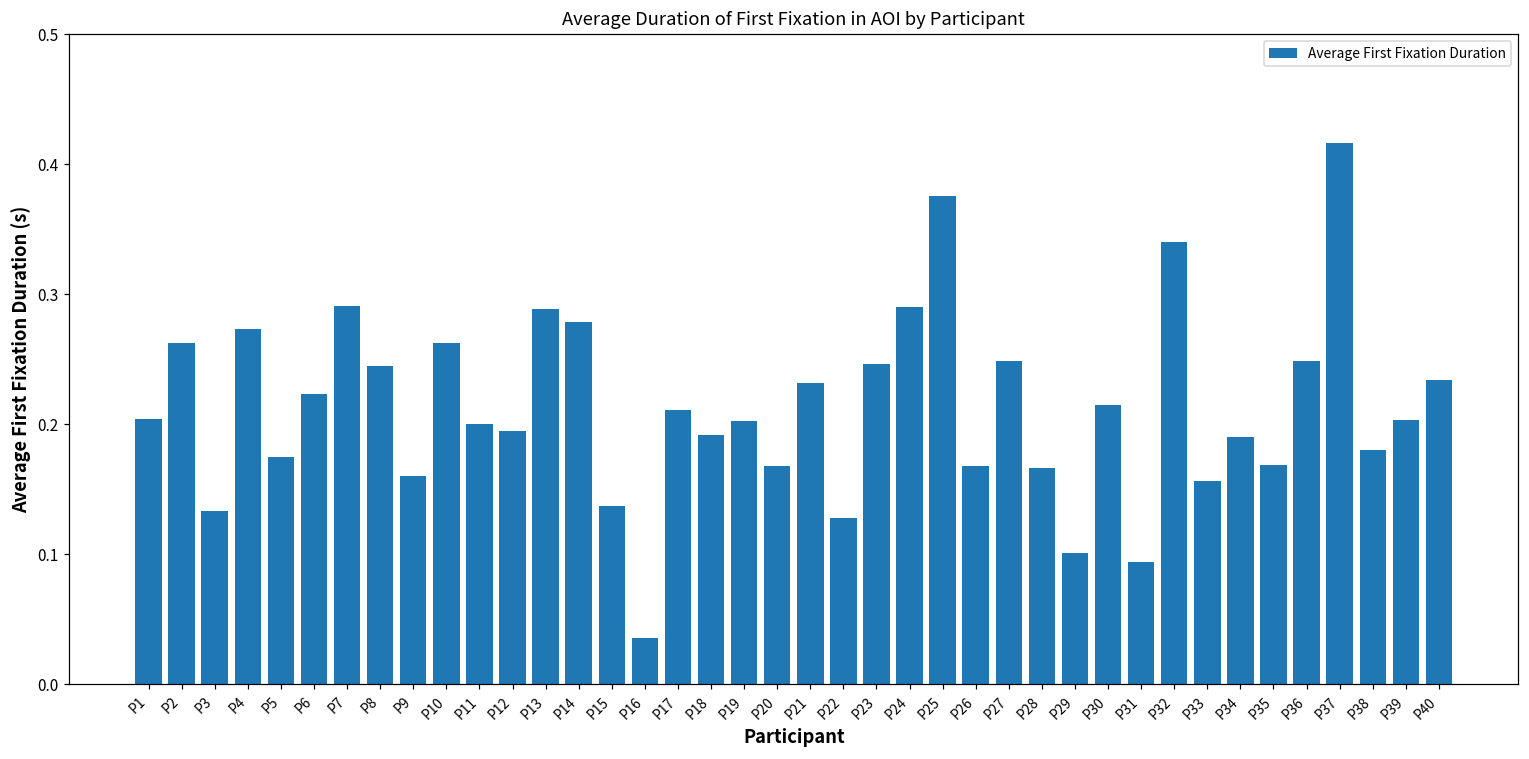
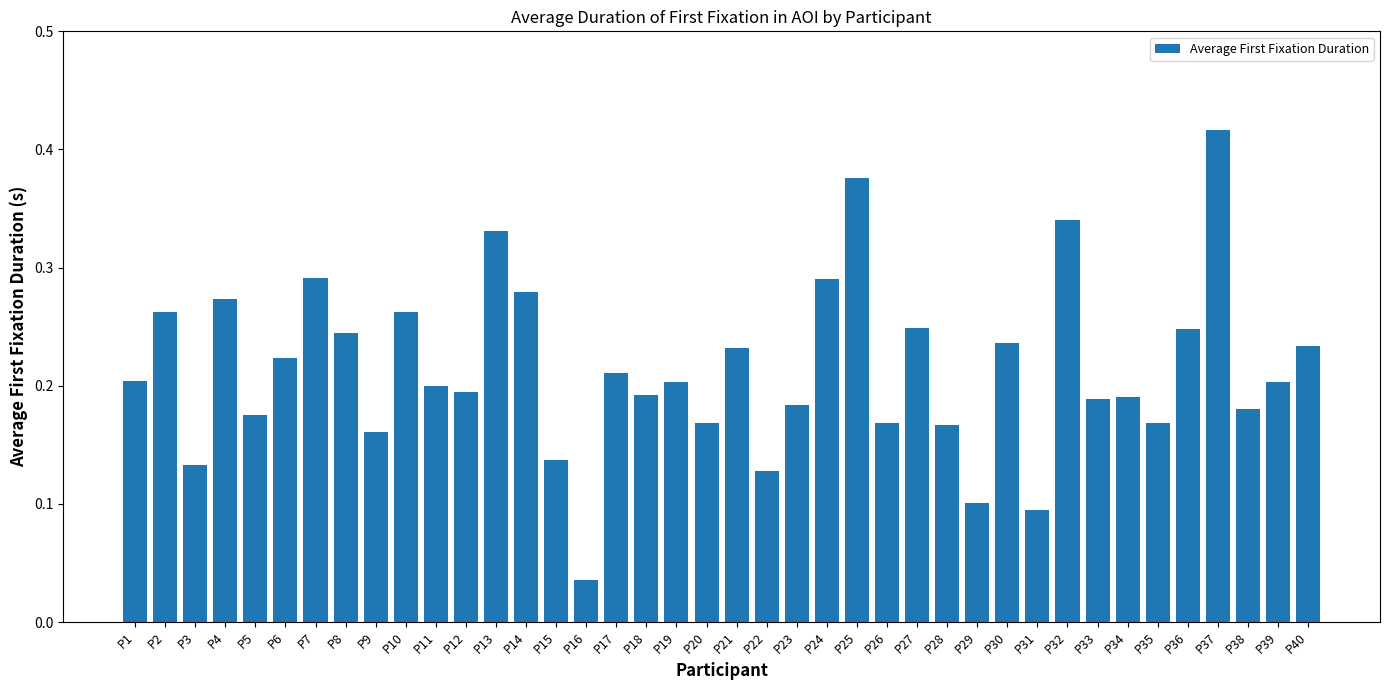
P13: 0.288 -> 0.331
P23: 0.246 -> 0.183
P30: 0.215 -> 0.236
P33: 0.157 -> 0.189
